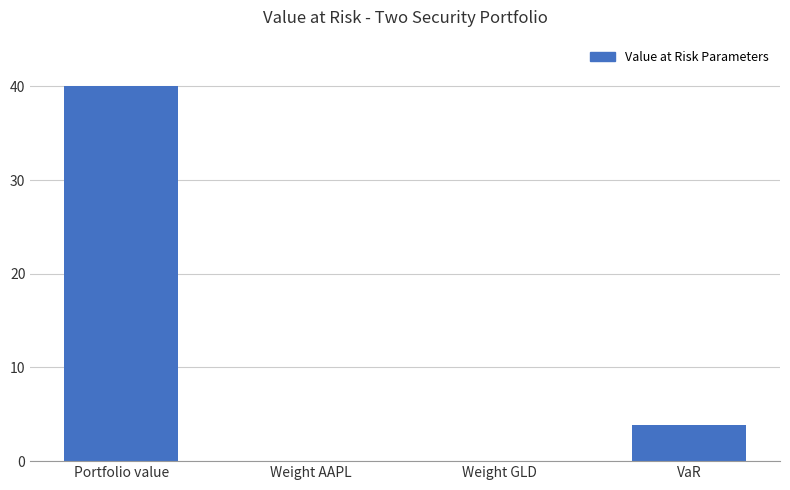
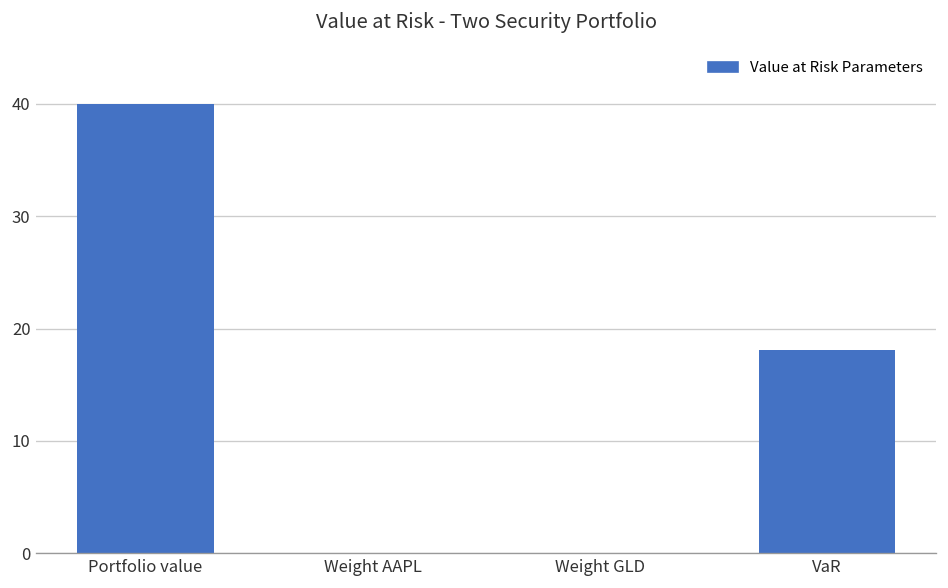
VaR: 4 -> 18
